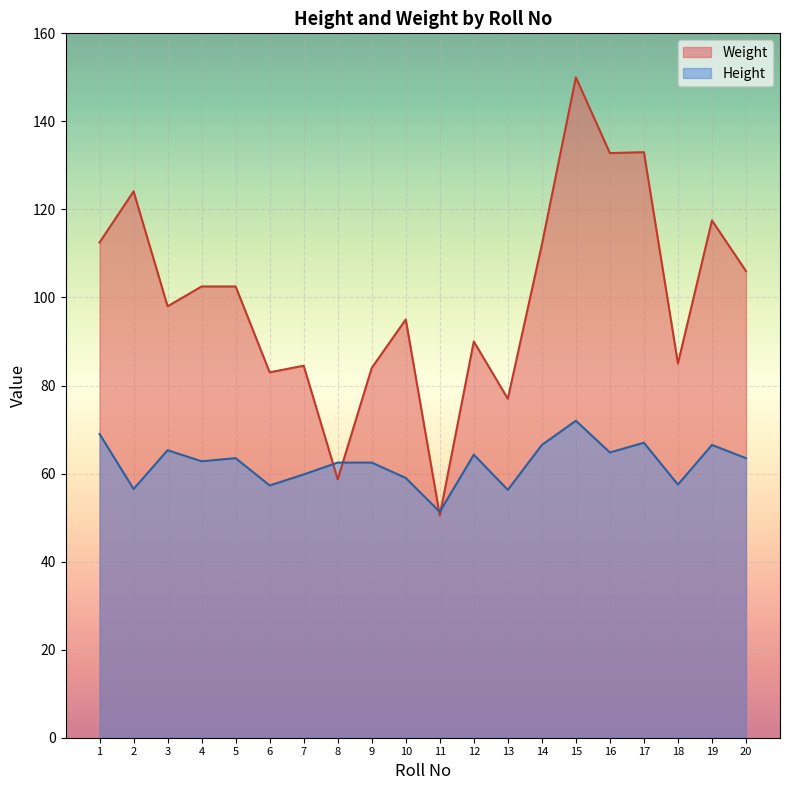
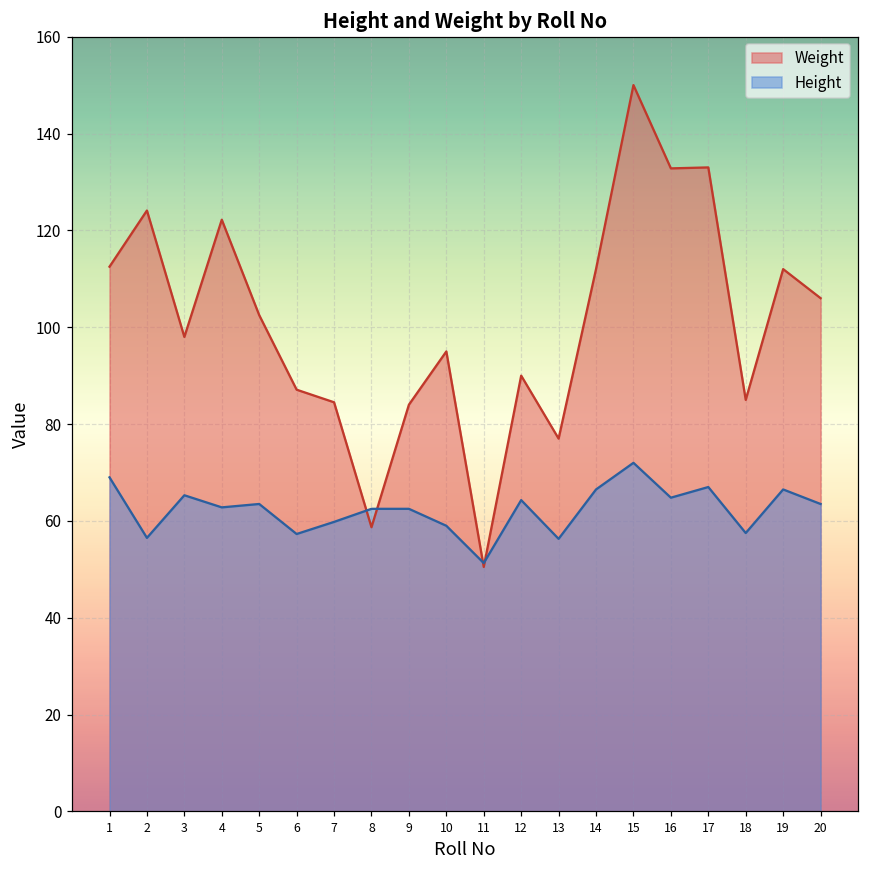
Weight, 4: 103 -> 122
Weight, 6: 83 -> 87
Weight, 19: 118 -> 112
